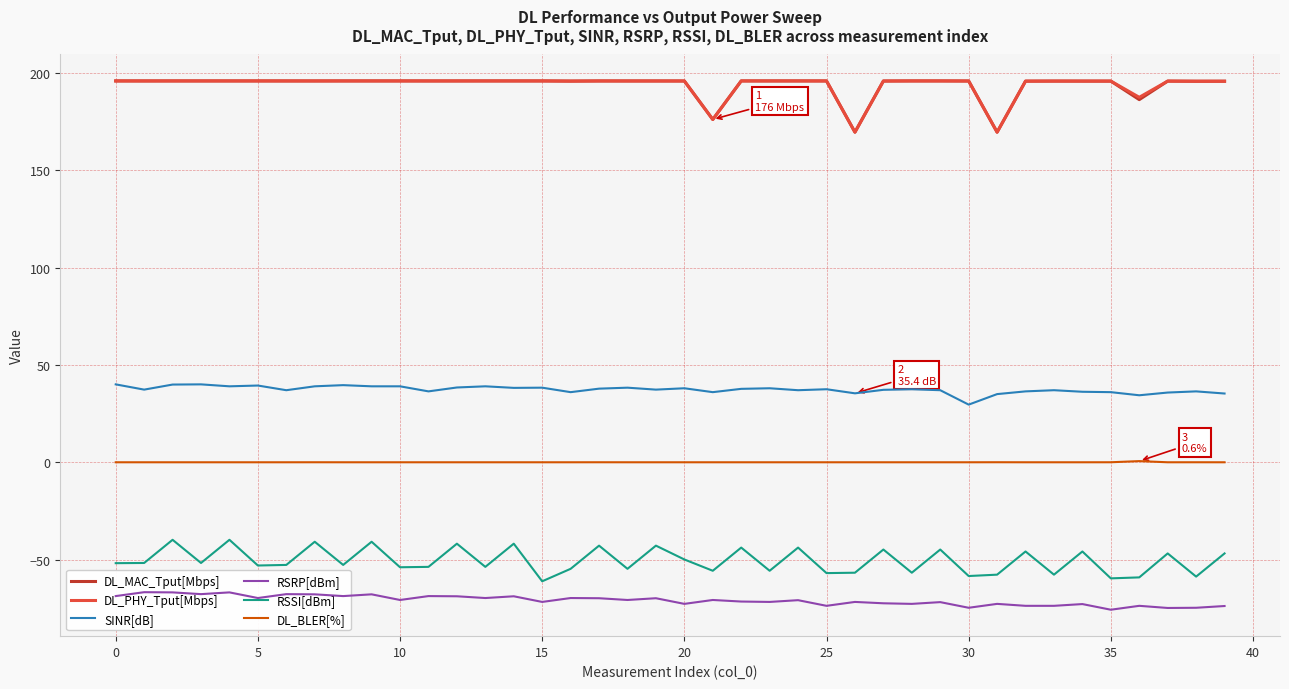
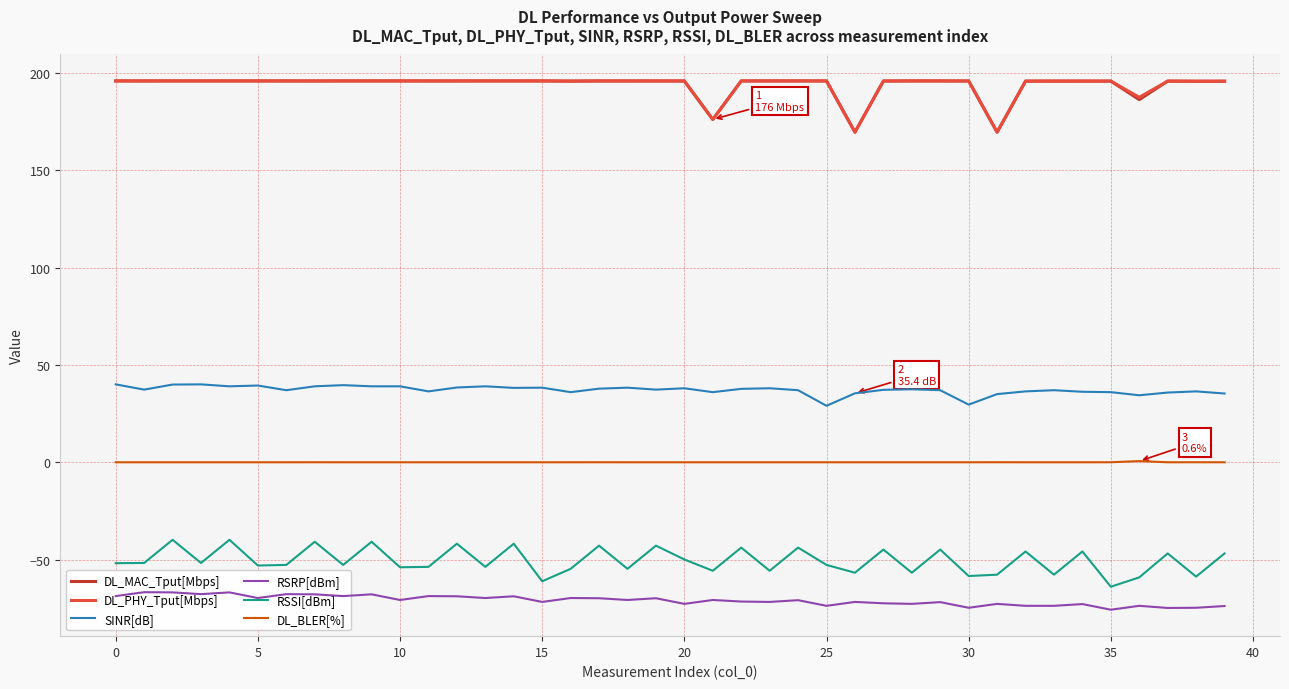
SINR[dB], 25: 38 -> 29
RSSI[dBm], 25: -57 -> -53
RSSI[dBm], 35: -60 -> -64
